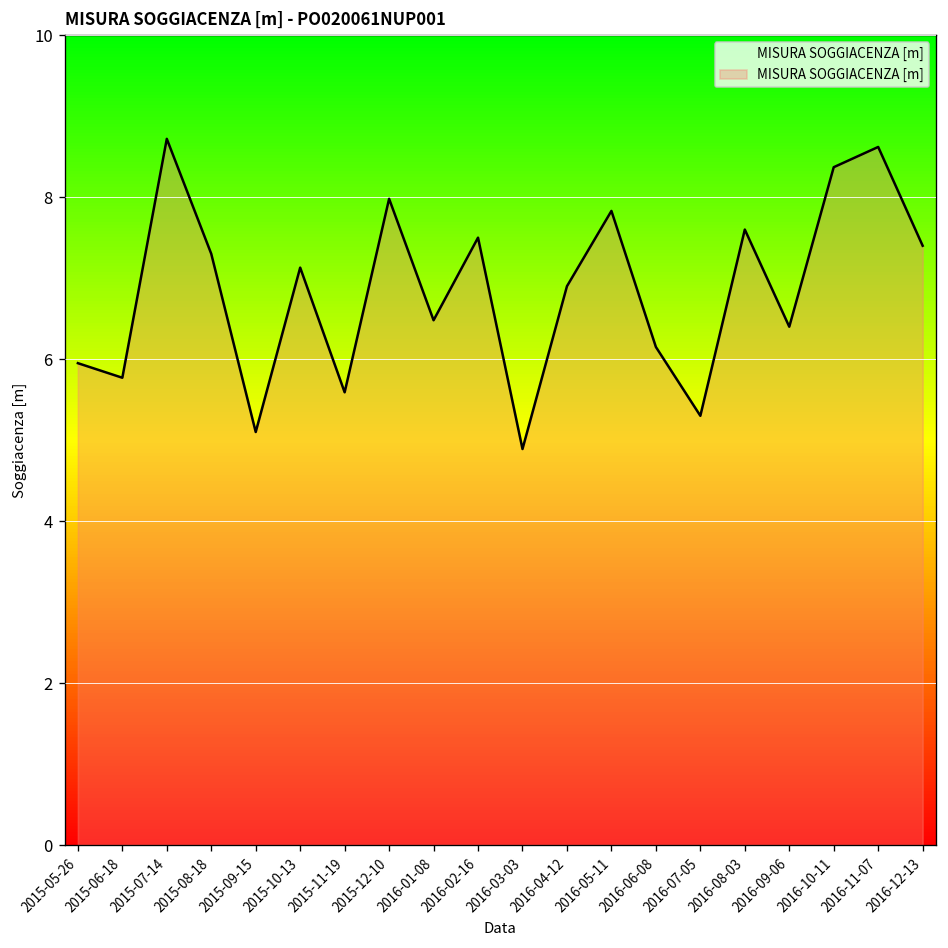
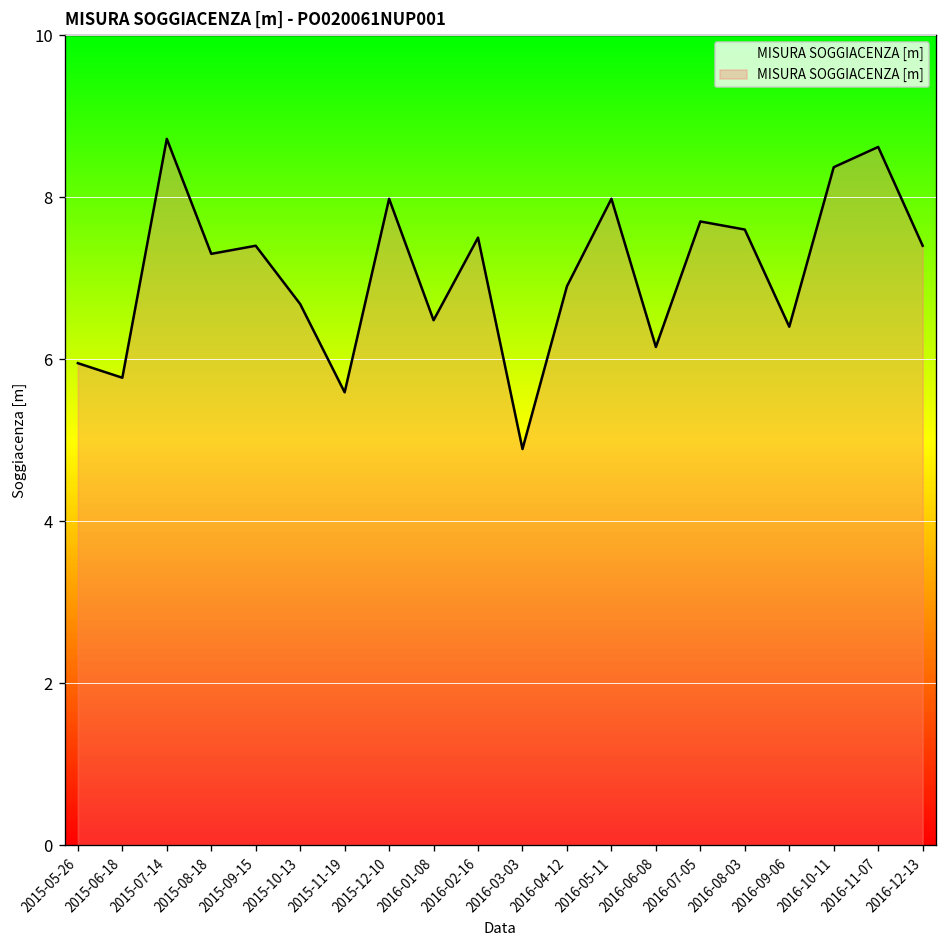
2015-09-15: 5.1 -> 7.4
2015-10-13: 7.1 -> 6.7
2016-05-11: 7.8 -> 8.0
2016-07-05: 5.3 -> 7.7
